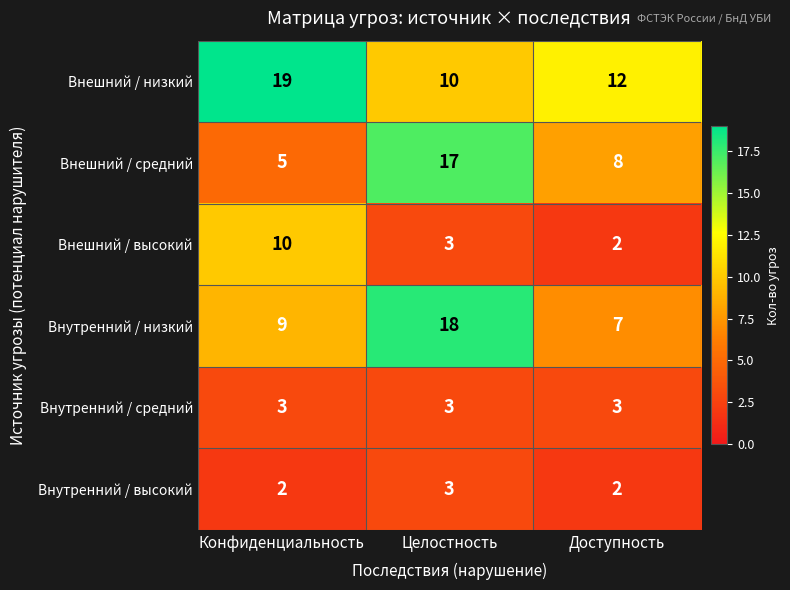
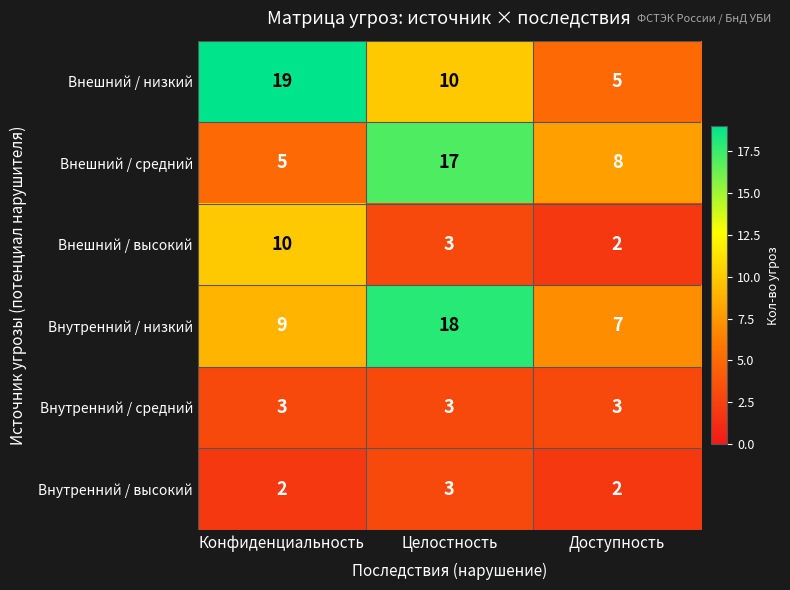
Внешний / низкий, Доступность: 12 -> 5
